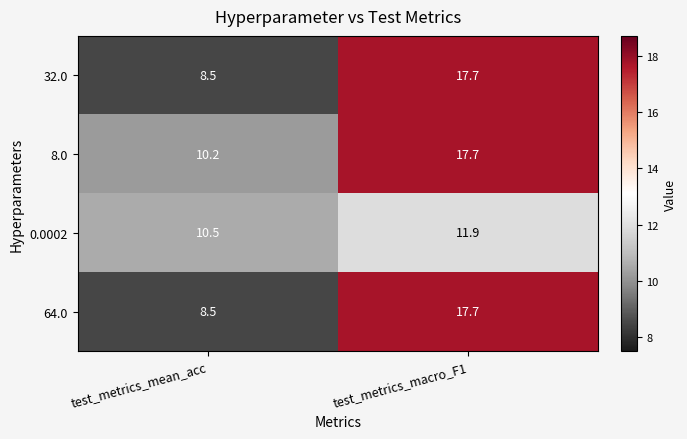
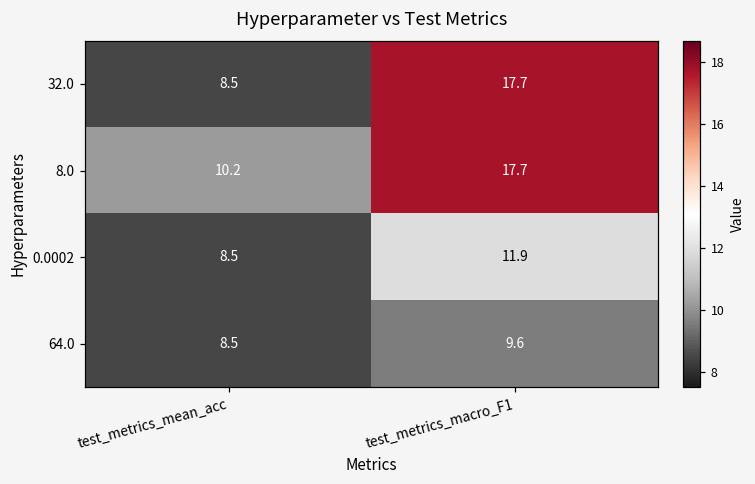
0.0002, test_metrics_mean_acc: 10.5 -> 8.5
64.0, test_metrics_macro_F1: 17.7 -> 9.6
